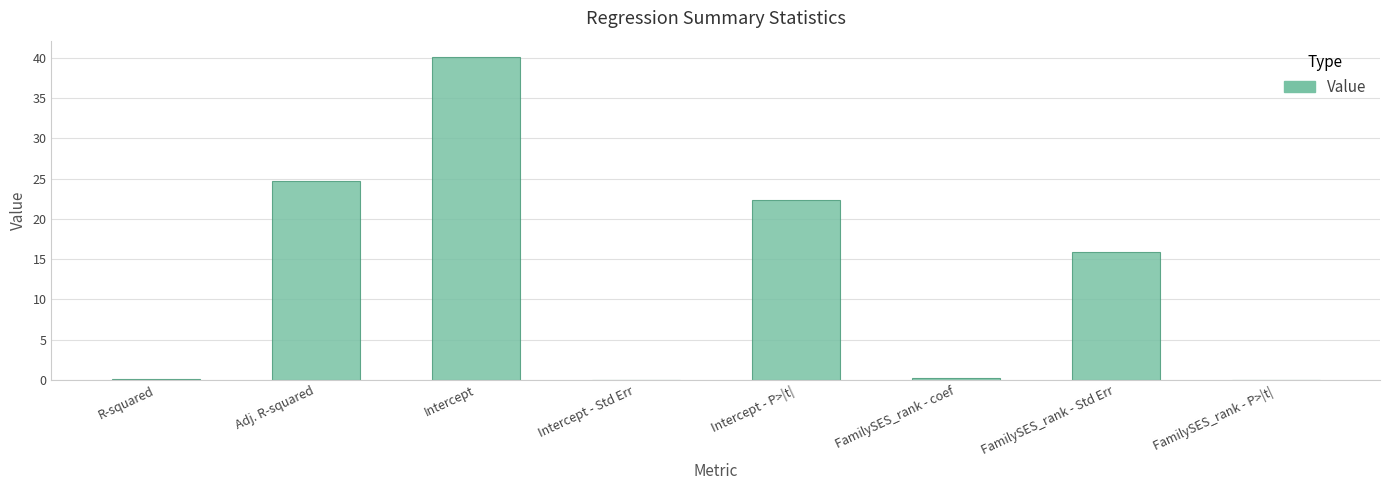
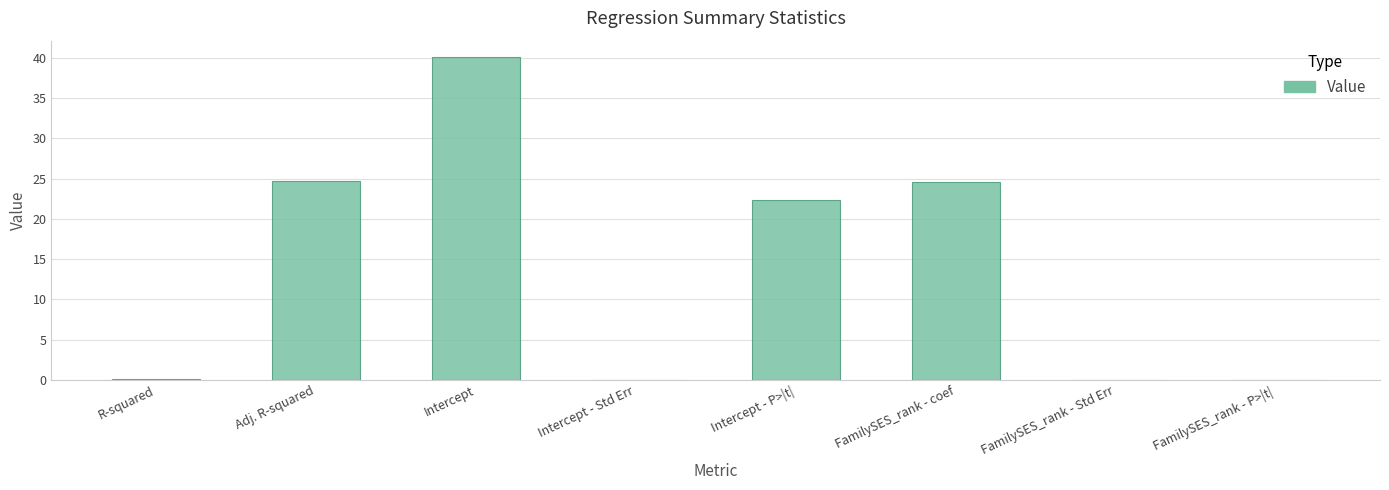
FamilySES_rank - coef: 0 -> 25
FamilySES_rank - Std Err: 16 -> 0
